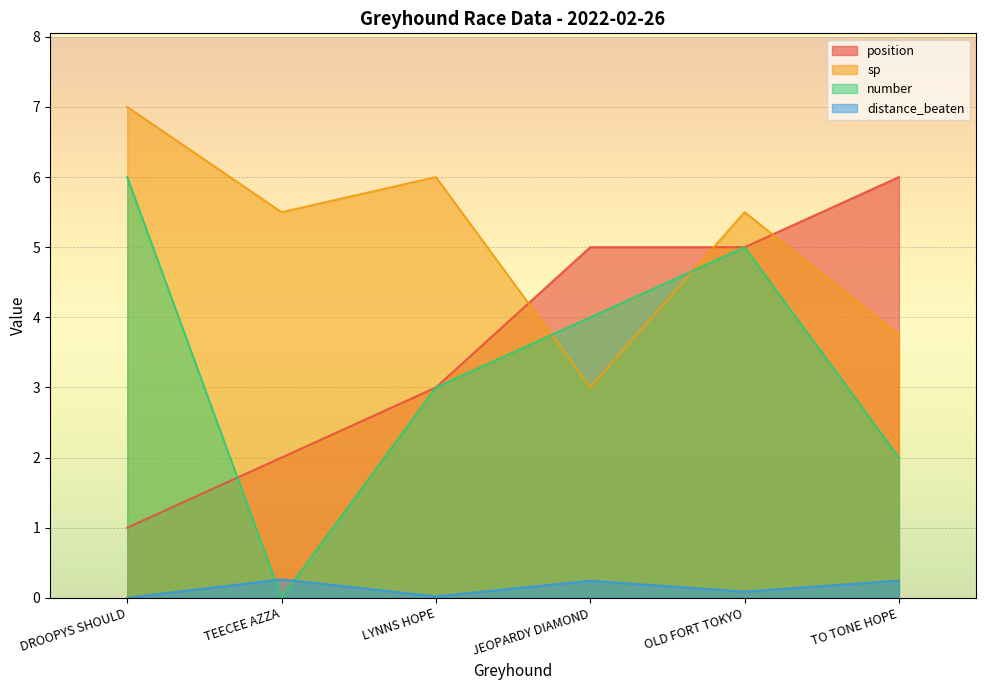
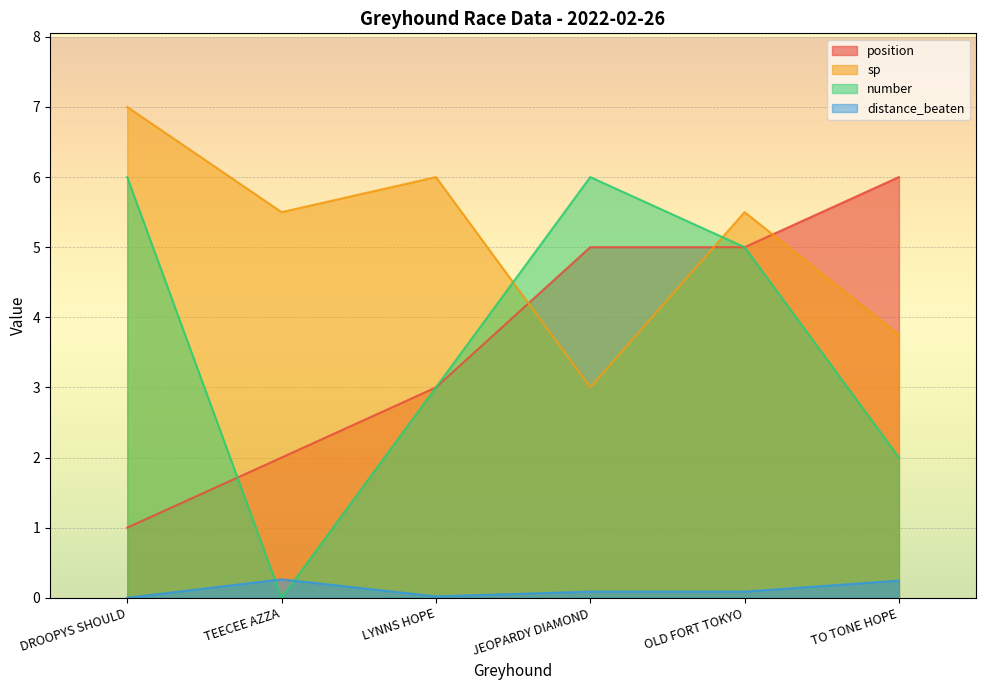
number, JEOPARDY DIAMOND: 4 -> 6
distance_beaten, JEOPARDY DIAMOND: 0.2 -> 0.1
